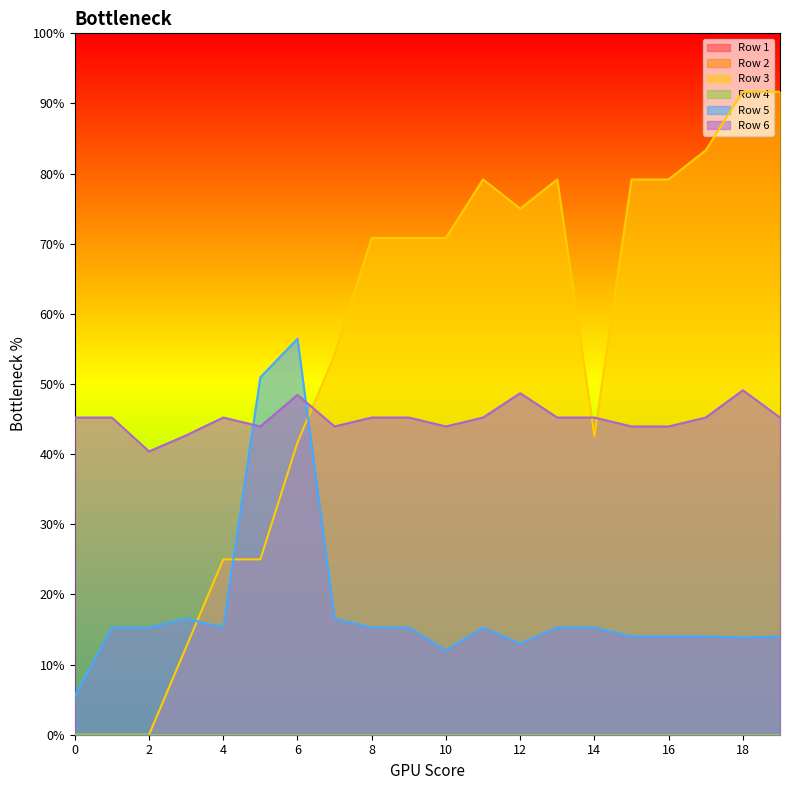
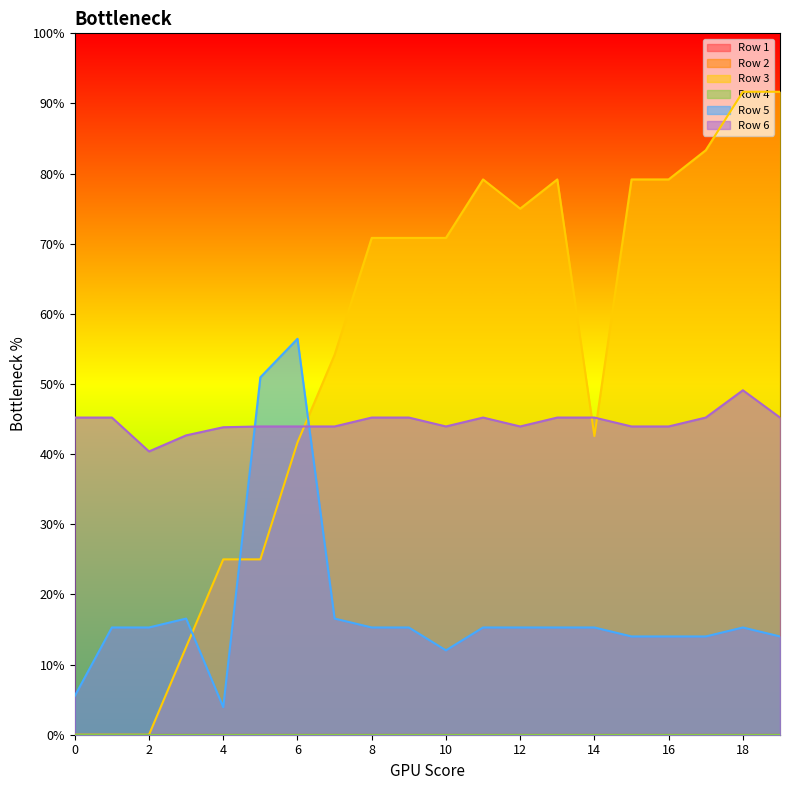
Row 5, 4: 15% -> 4%
Row 6, 4: 45% -> 44%
Row 6, 6: 48% -> 44%
Row 5, 12: 13% -> 15%
Row 6, 12: 49% -> 44%
Row 5, 18: 14% -> 15%
